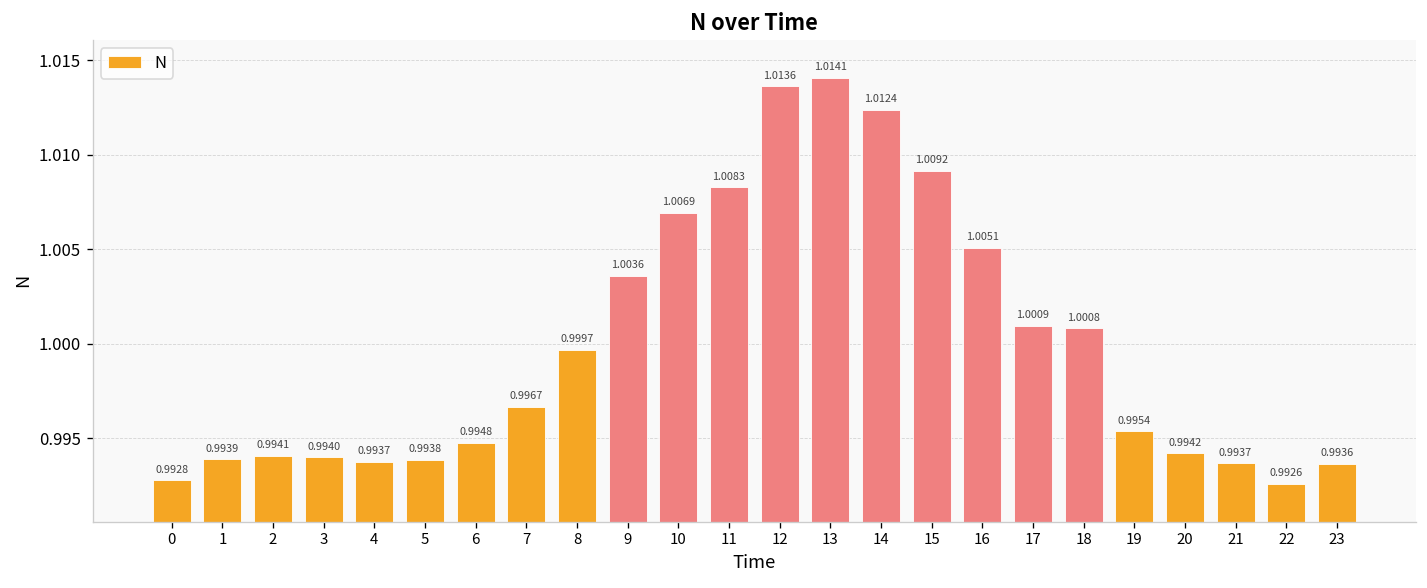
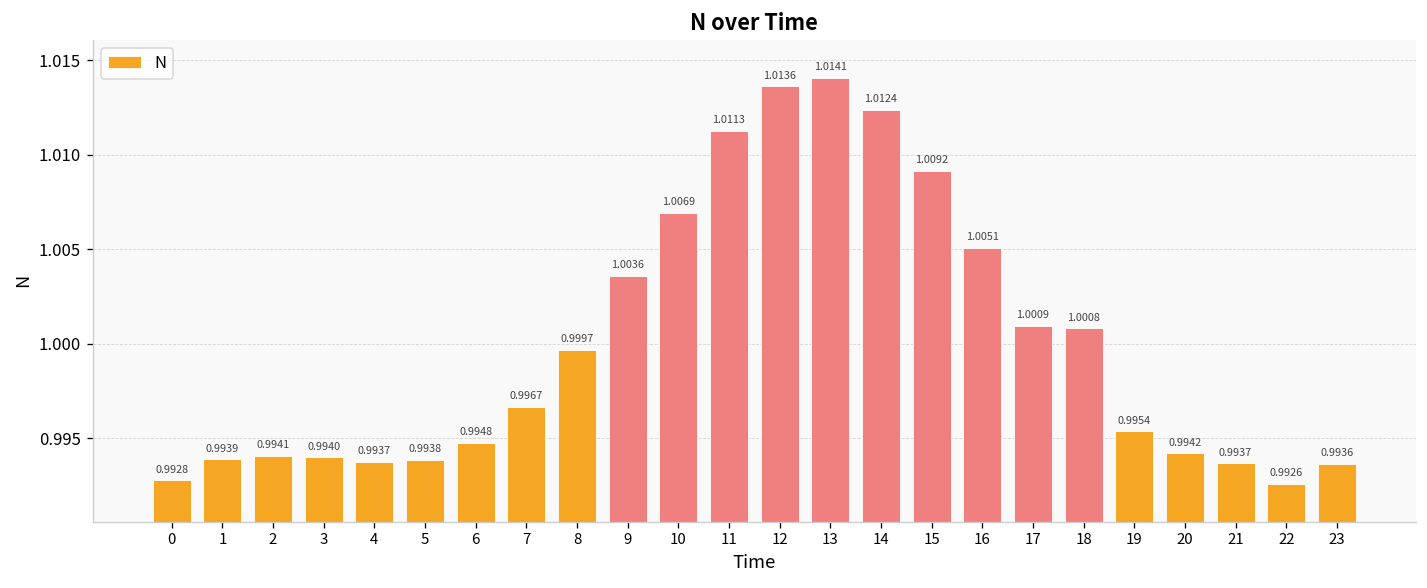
11: 1.0083 -> 1.0113
